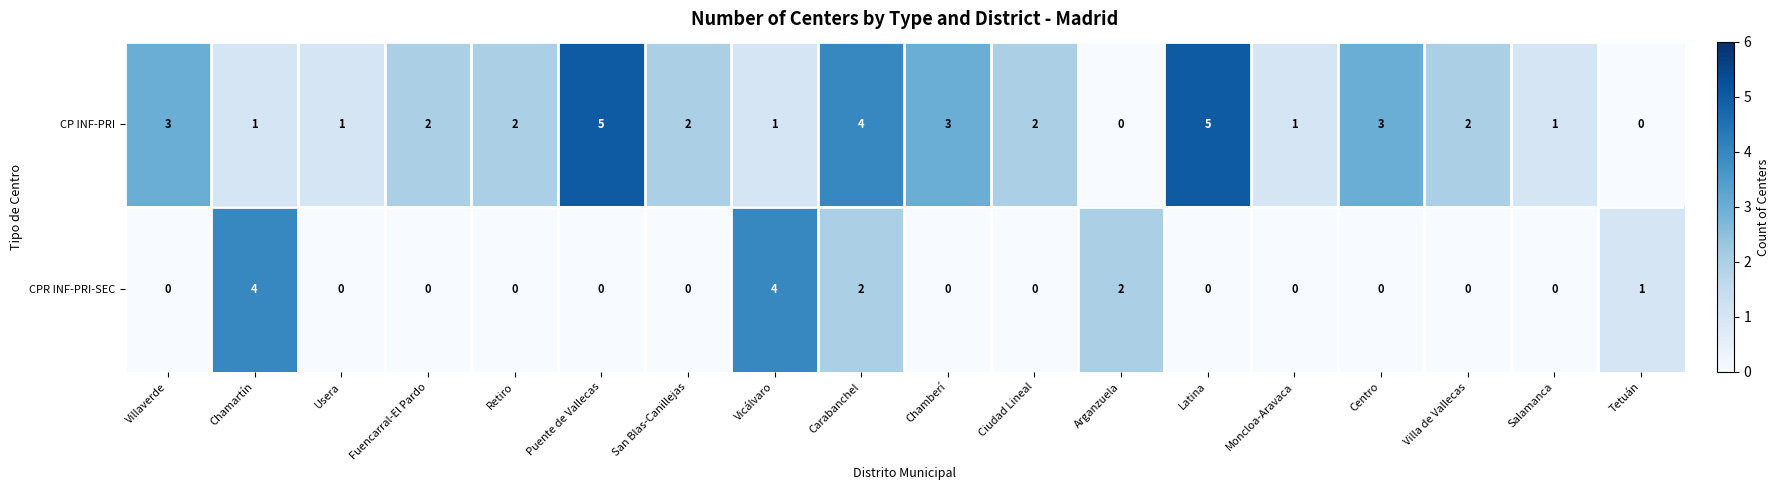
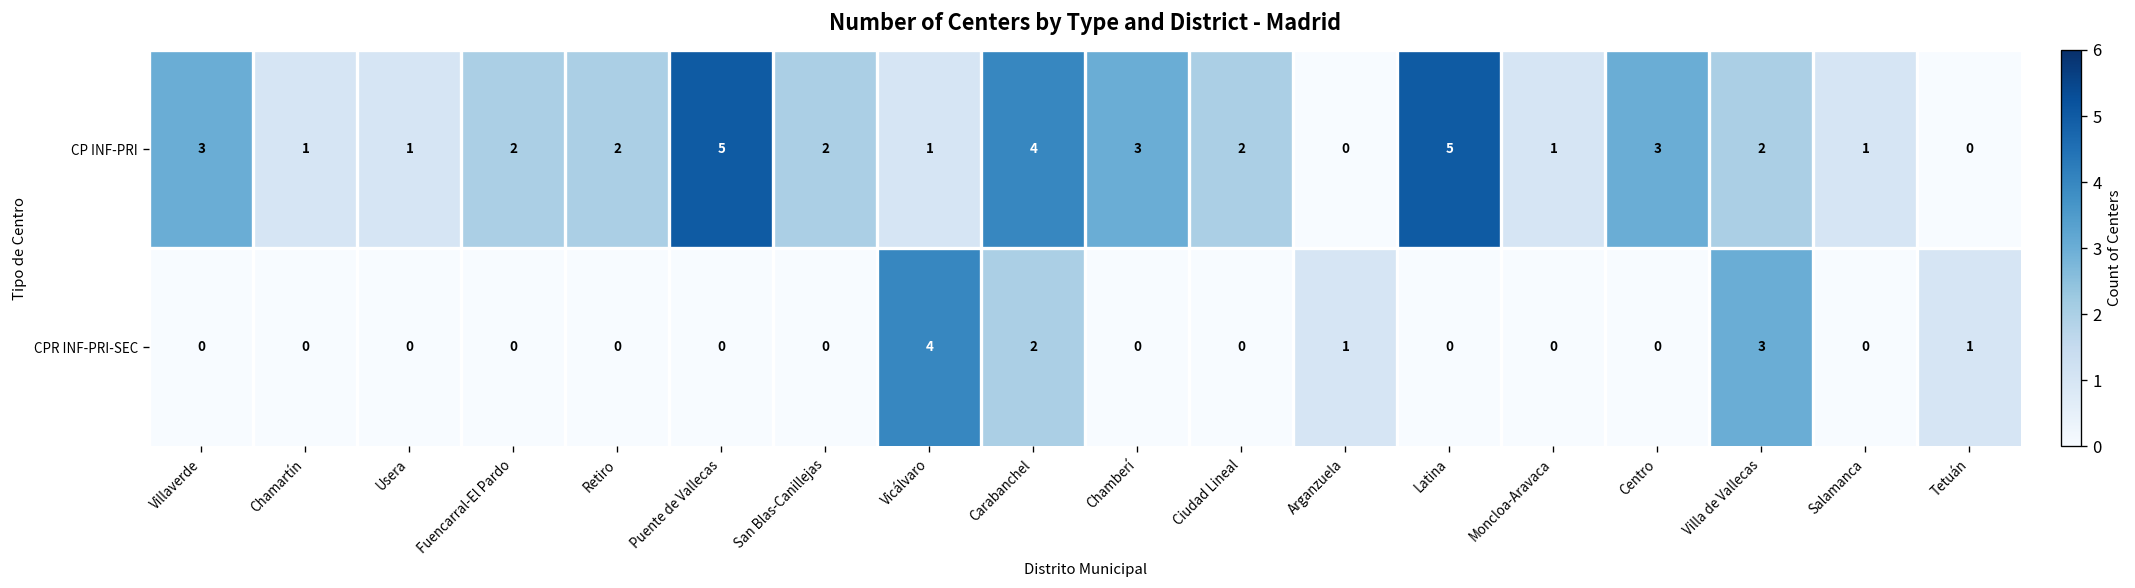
CPR INF-PRI-SEC, Chamartín: 4 -> 0
CPR INF-PRI-SEC, Arganzuela: 2 -> 1
CPR INF-PRI-SEC, Villa de Vallecas: 0 -> 3
